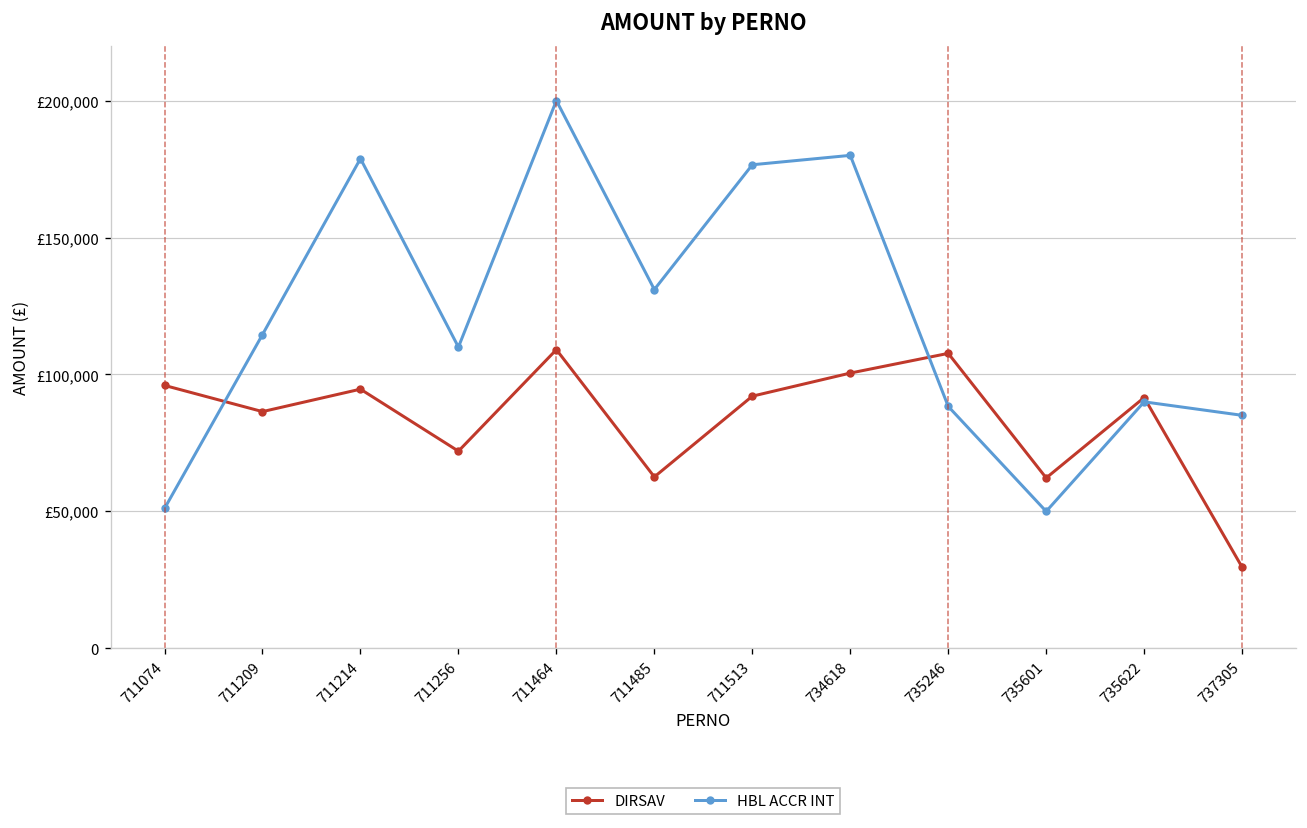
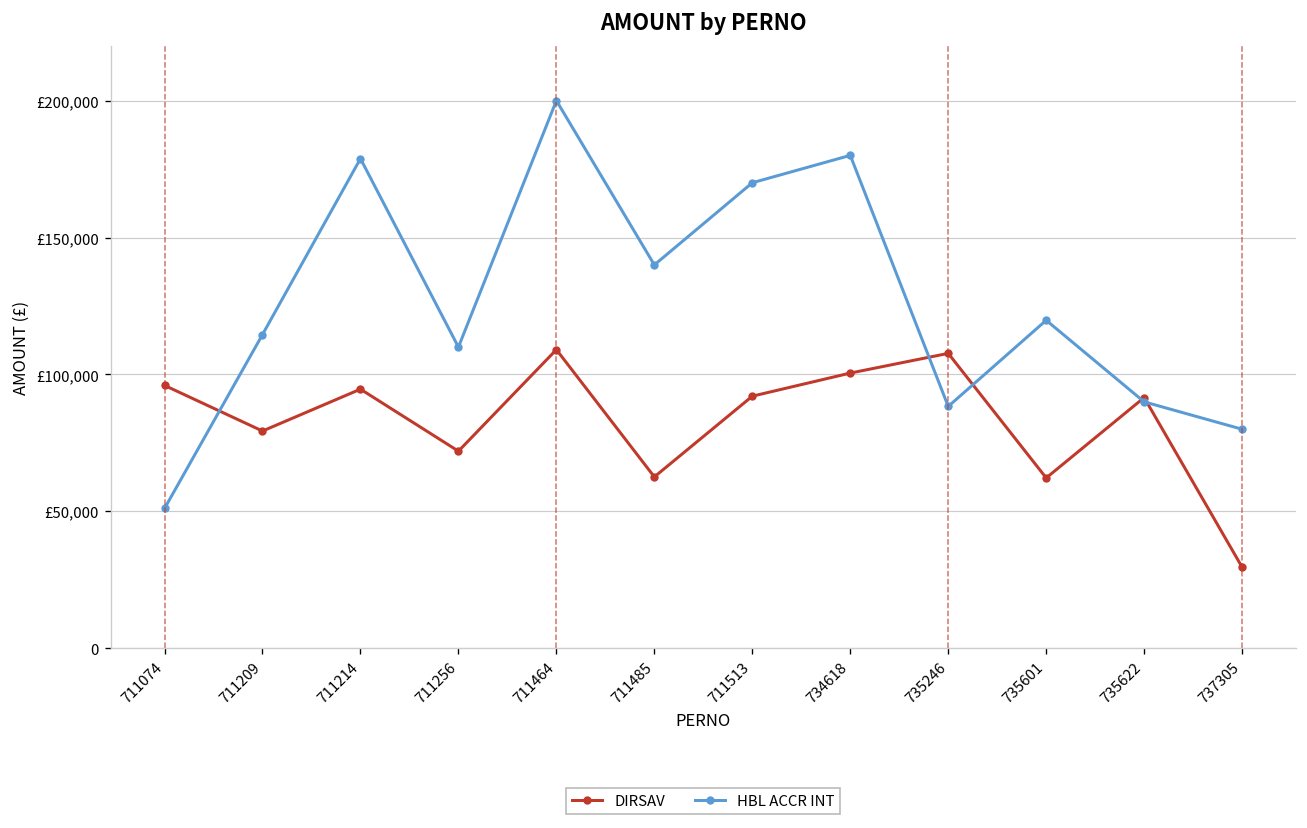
DIRSAV, 711209: £86,000 -> £79,000
HBL ACCR INT, 711485: £131,000 -> £140,000
HBL ACCR INT, 711513: £177,000 -> £170,000
HBL ACCR INT, 735601: £50,000 -> £120,000
HBL ACCR INT, 737305: £85,000 -> £80,000
